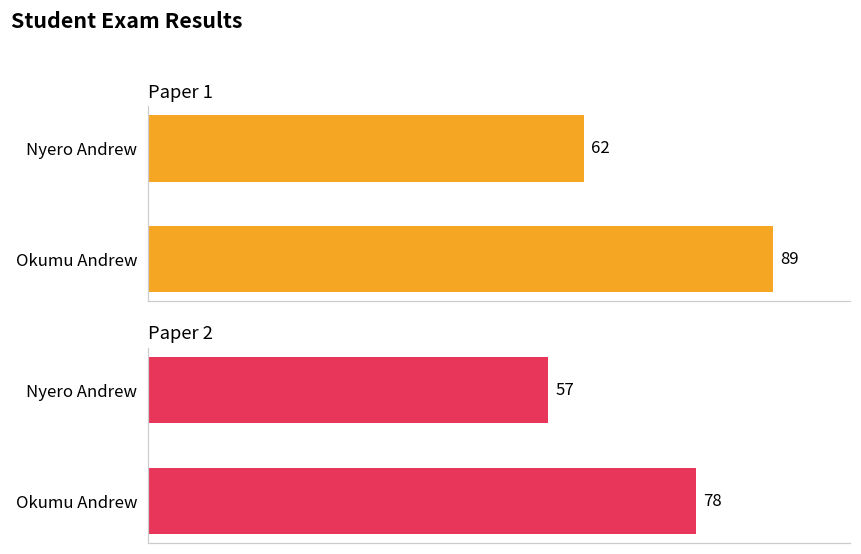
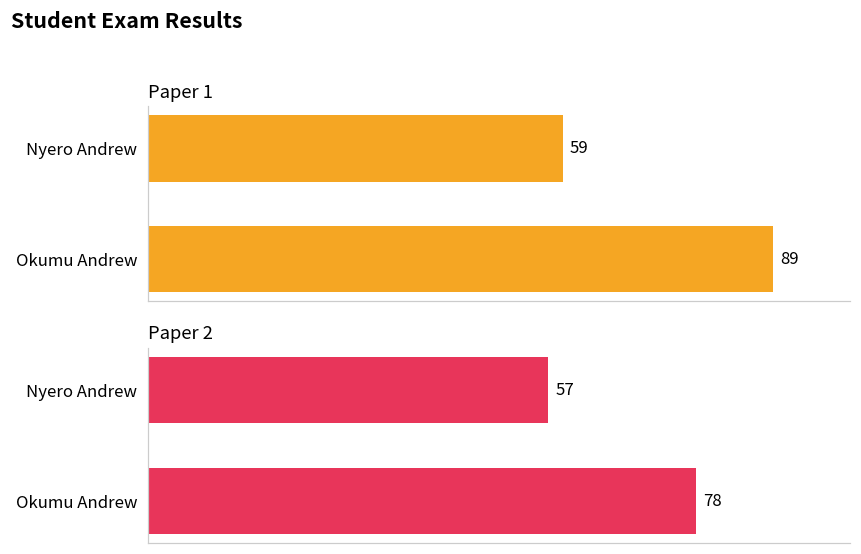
Paper 1, Nyero Andrew: 62 -> 59
